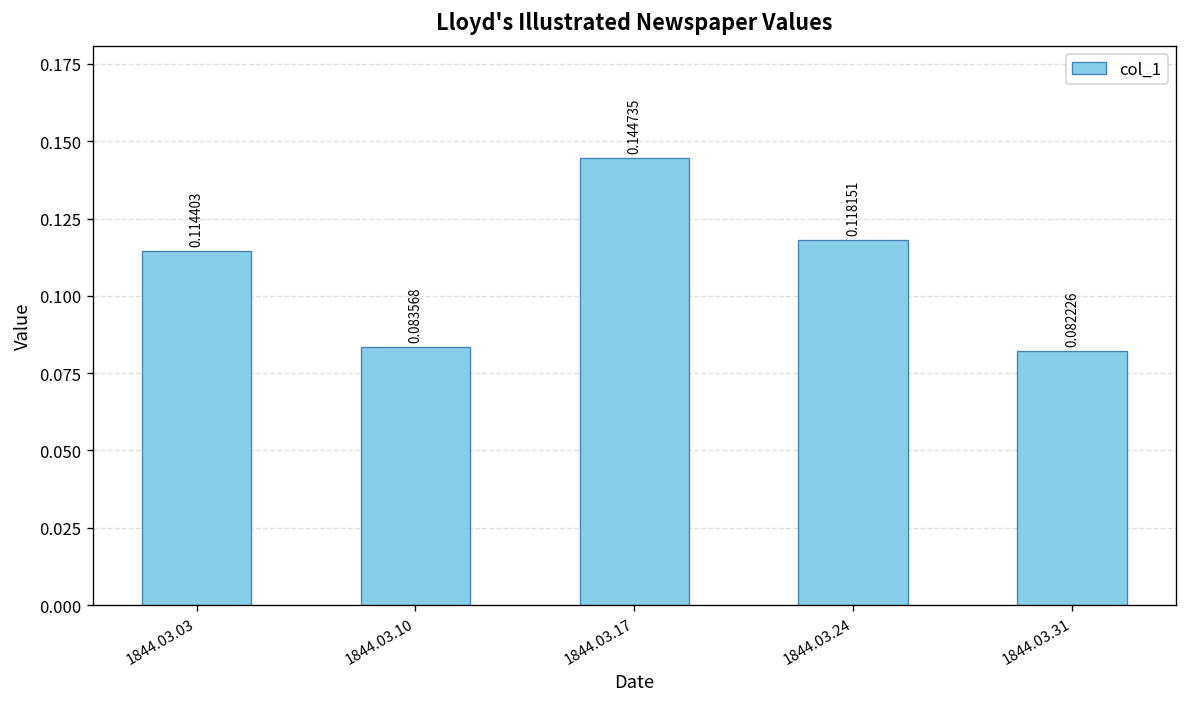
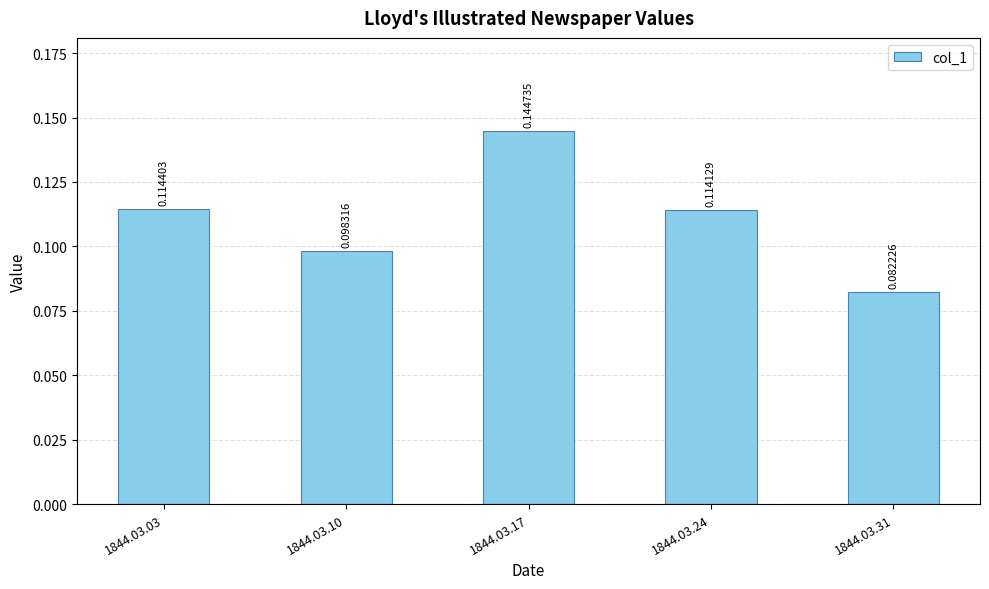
1844.03.10: 0.083568 -> 0.098316
1844.03.24: 0.118151 -> 0.114129
